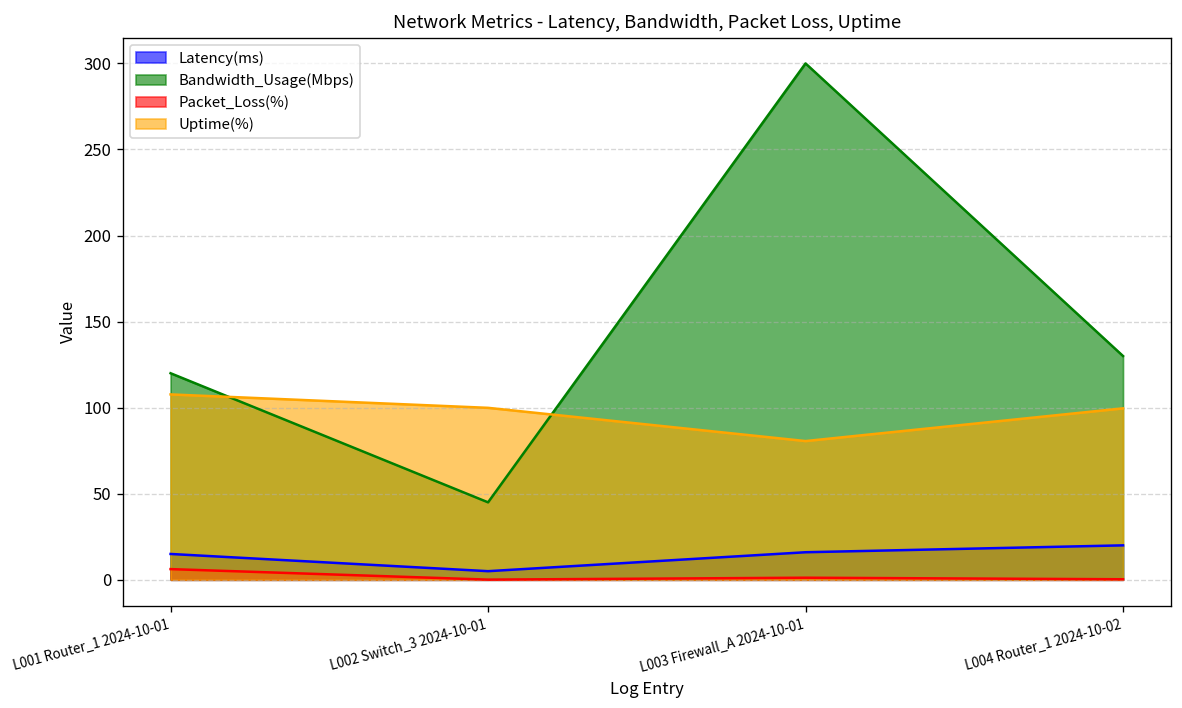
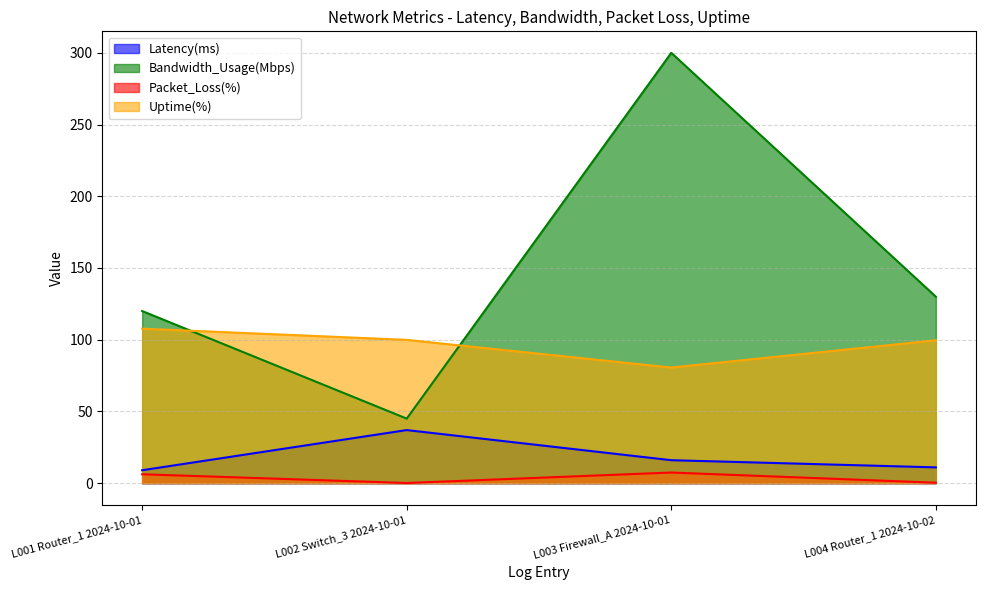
Latency(ms), L001 Router_1 2024-10-01: 15 -> 9
Latency(ms), L002 Switch_3 2024-10-01: 5 -> 37
Packet_Loss(%), L003 Firewall_A 2024-10-01: 1 -> 7
Latency(ms), L004 Router_1 2024-10-02: 20 -> 11
